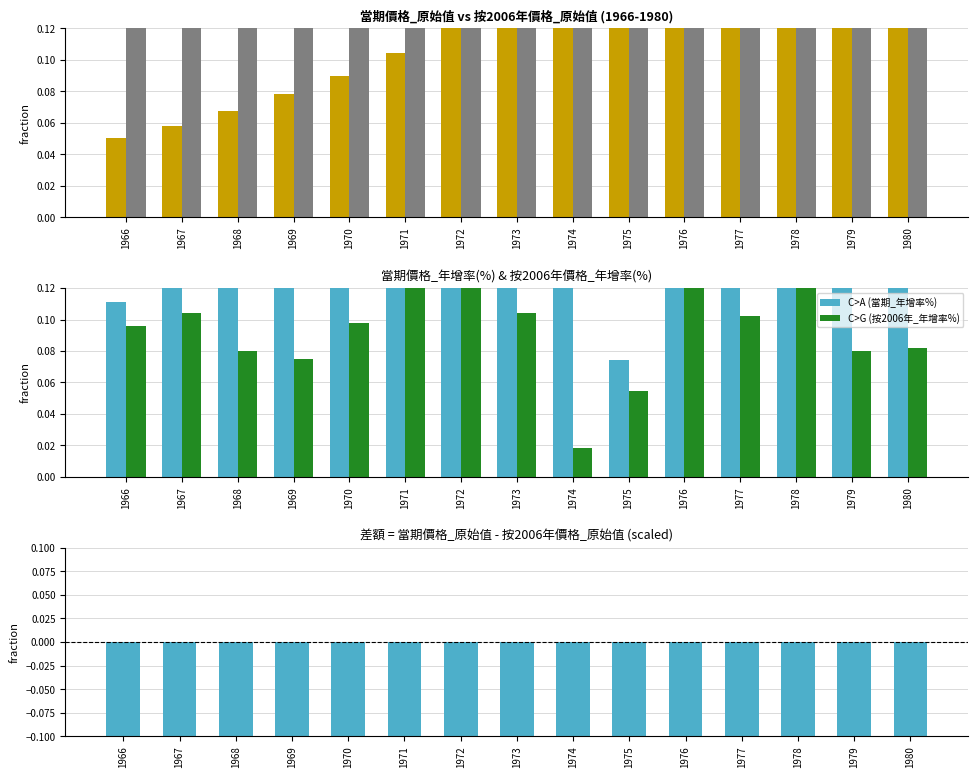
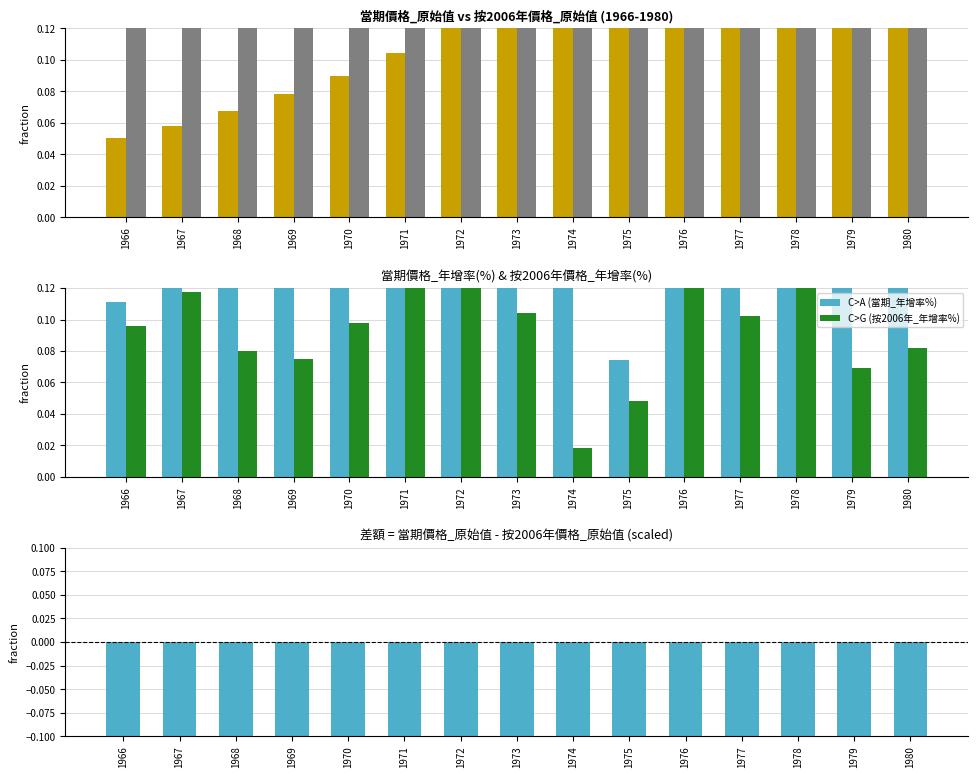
當期價格_年增率(%) & 按2006年價格_年增率(%), C>G (按2006年_年增率%), 1967: 0.104 -> 0.118
當期價格_年增率(%) & 按2006年價格_年增率(%), C>G (按2006年_年增率%), 1975: 0.054 -> 0.048
當期價格_年增率(%) & 按2006年價格_年增率(%), C>G (按2006年_年增率%), 1979: 0.080 -> 0.069
